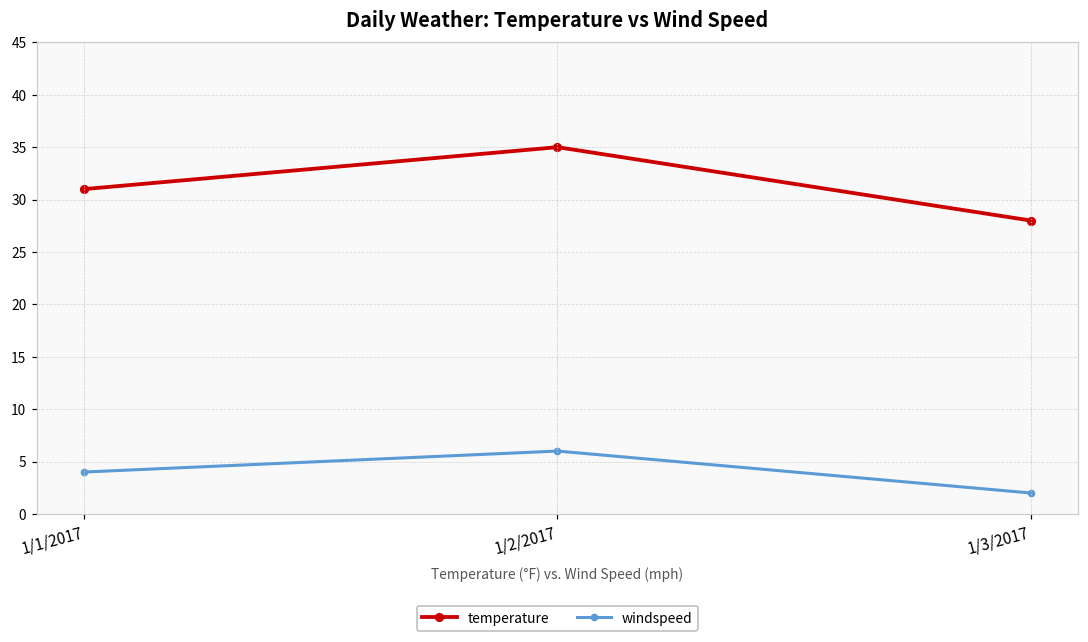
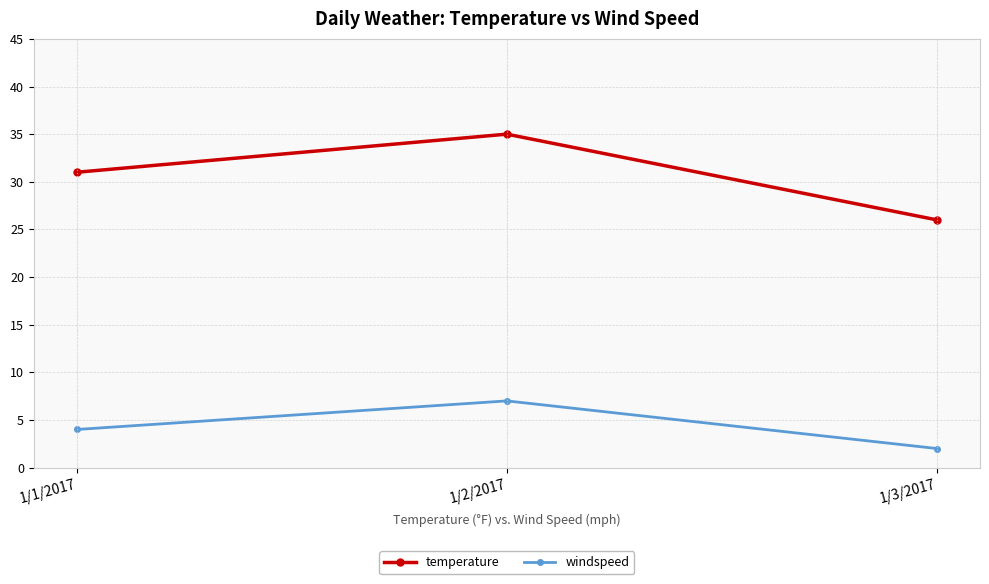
windspeed, 1/2/2017: 6 -> 7
temperature, 1/3/2017: 28 -> 26
